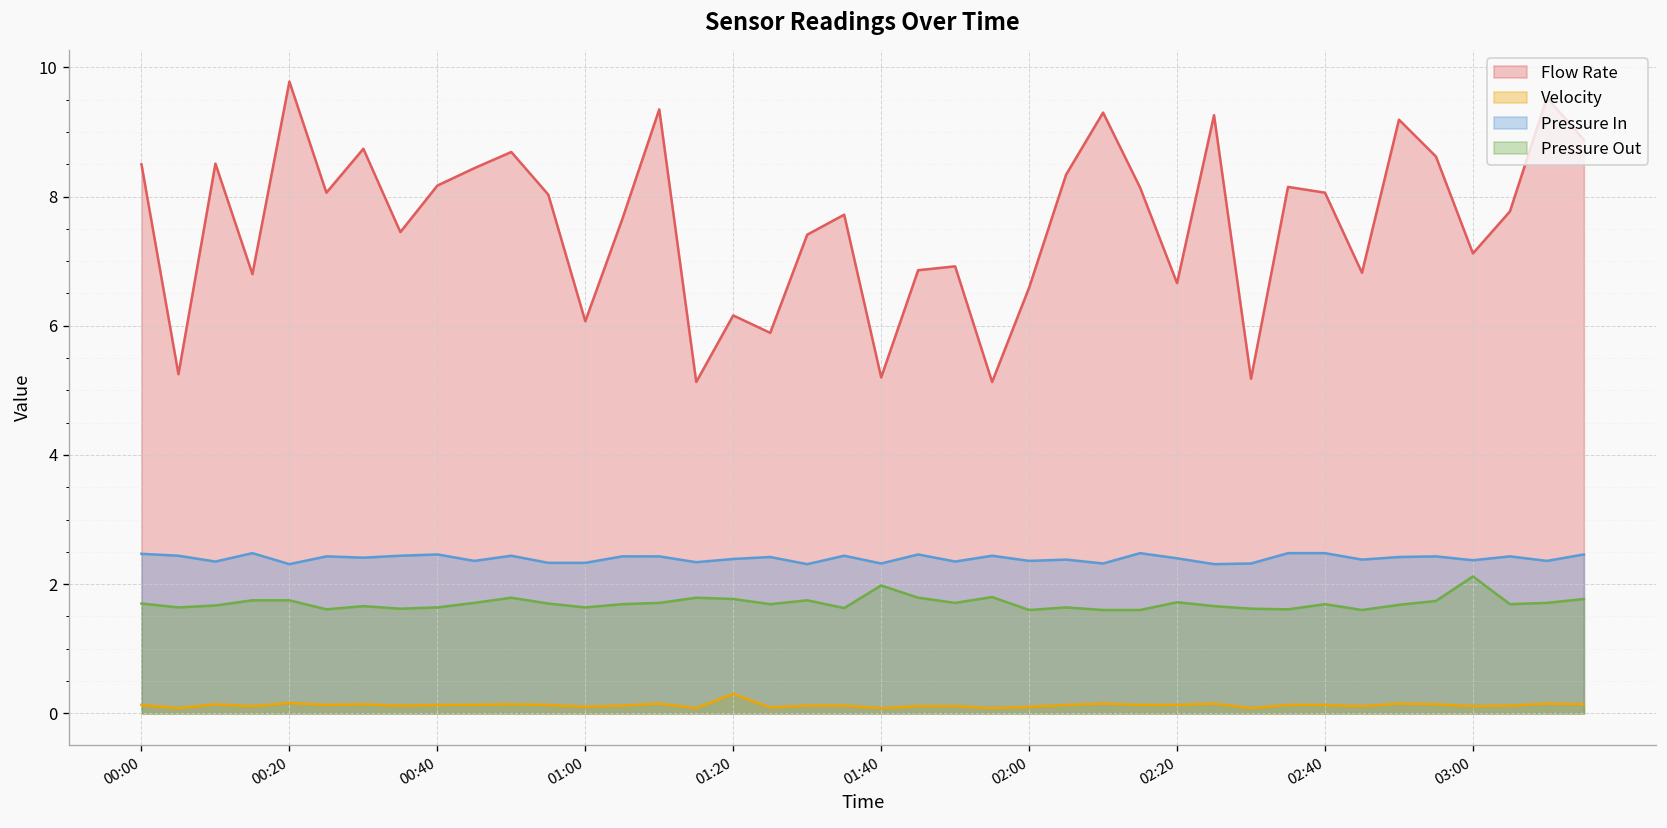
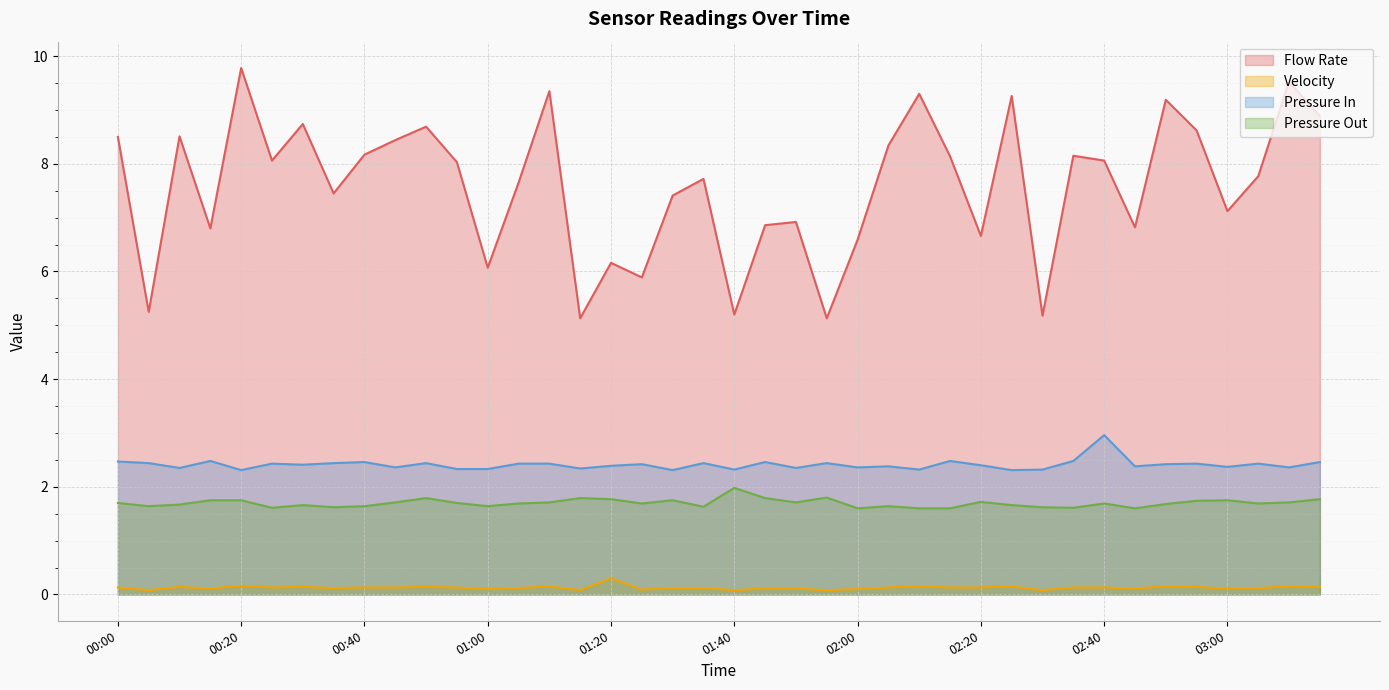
Pressure In, 02:40: 2.5 -> 3.0
Pressure Out, 03:00: 2.1 -> 1.8
